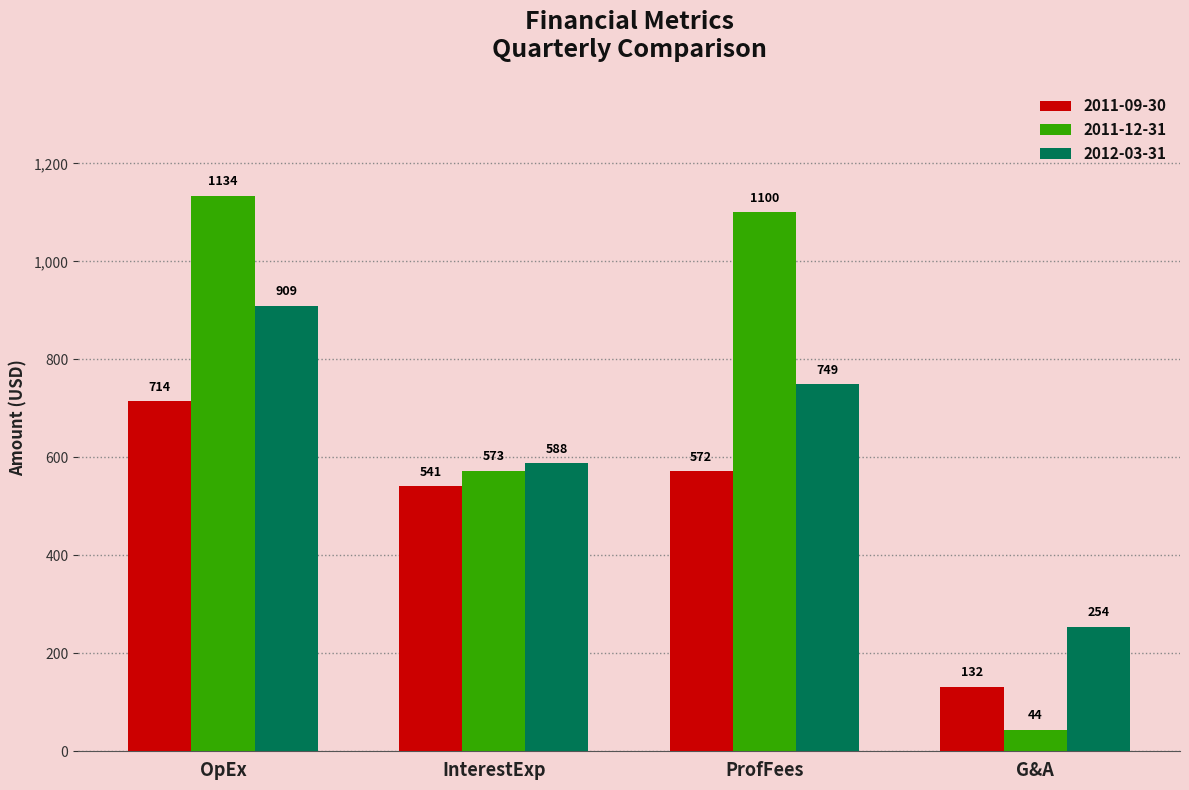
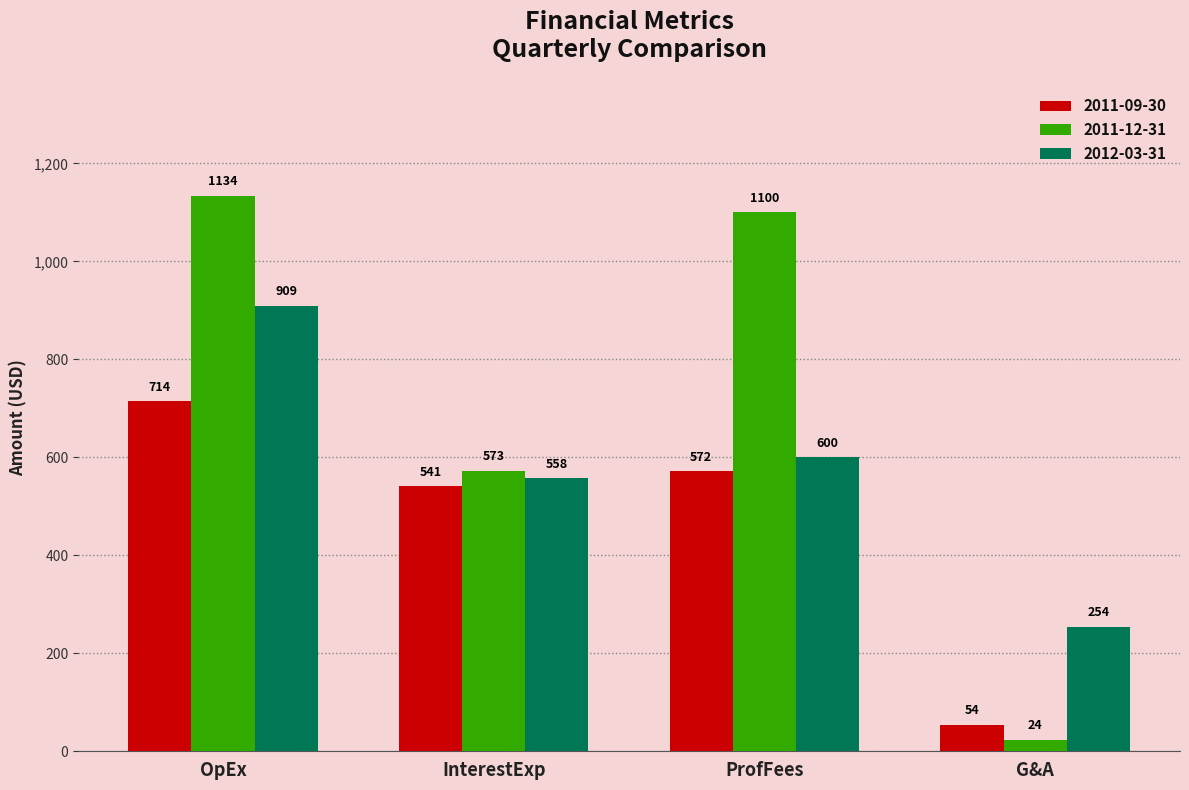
2012-03-31, InterestExp: 588 -> 558
2012-03-31, ProfFees: 749 -> 600
2011-09-30, G&A: 132 -> 54
2011-12-31, G&A: 44 -> 24
